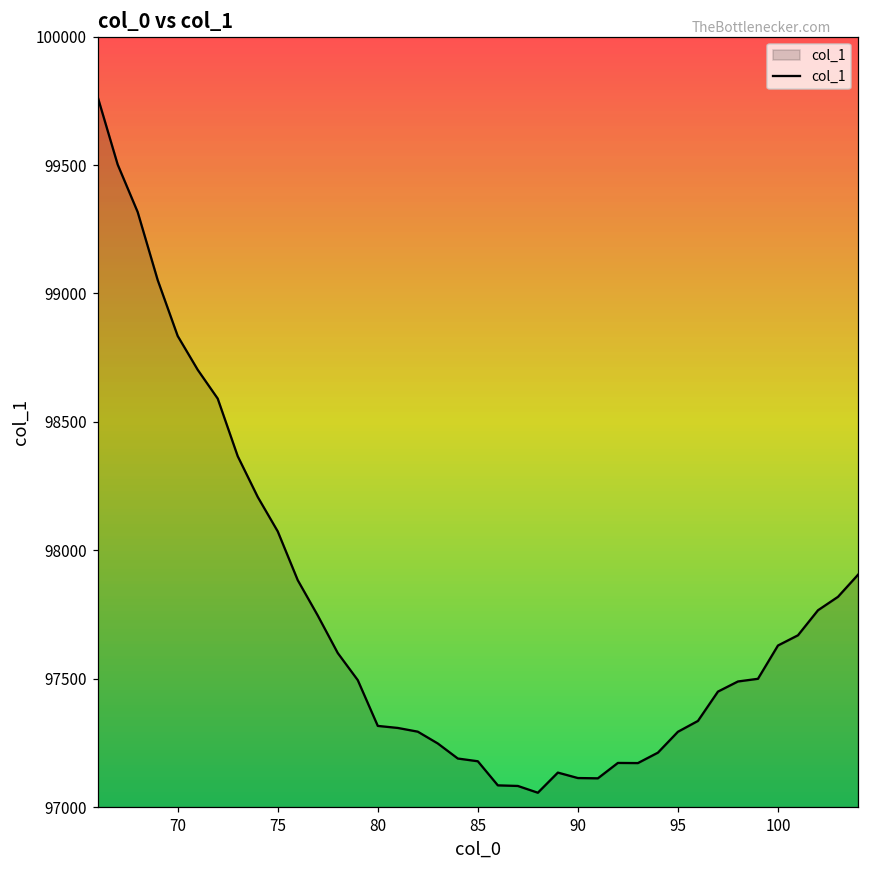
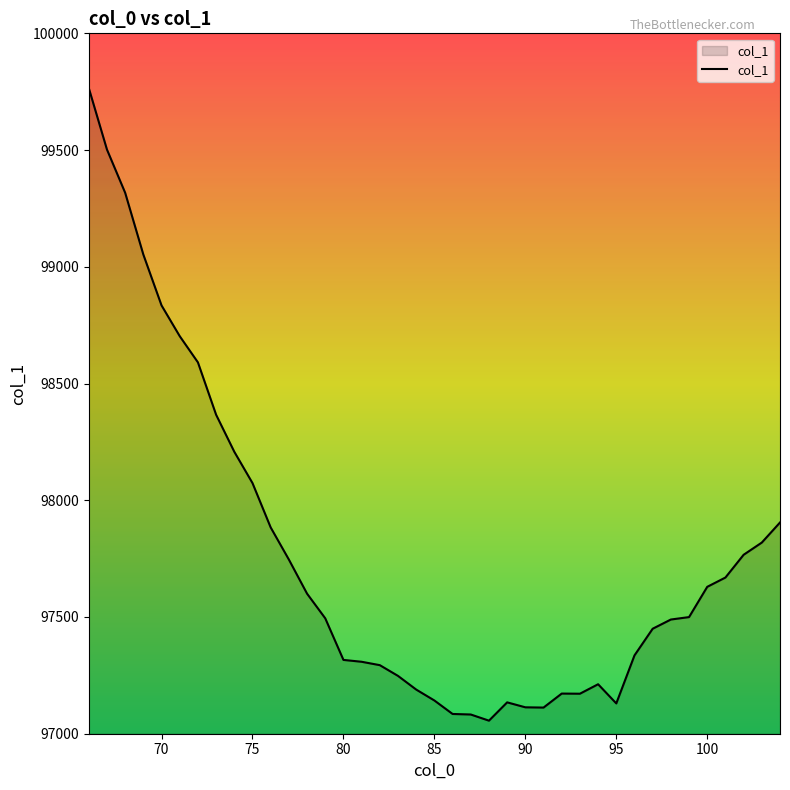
85: 97180 -> 97140
95: 97290 -> 97130
